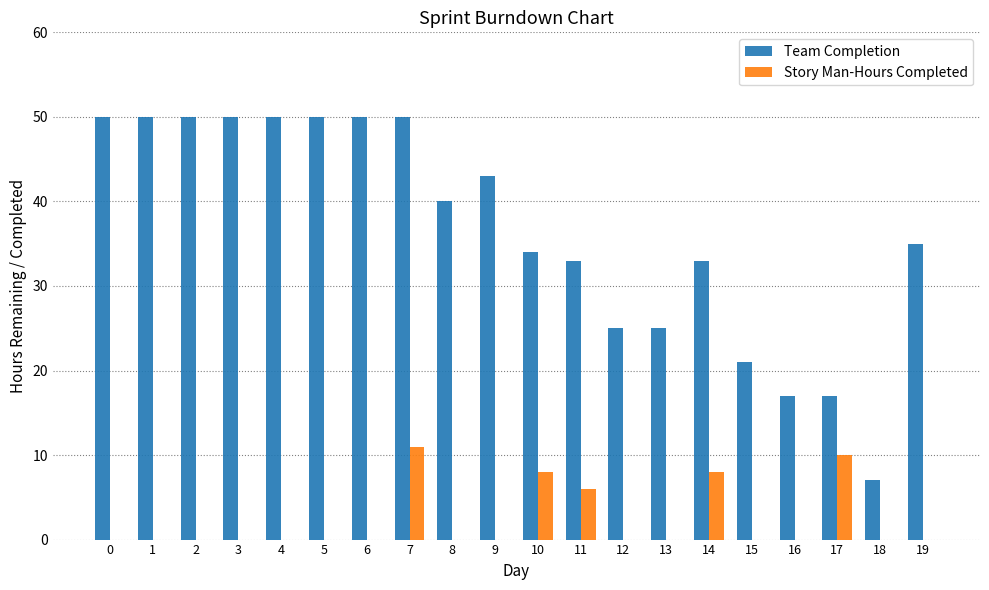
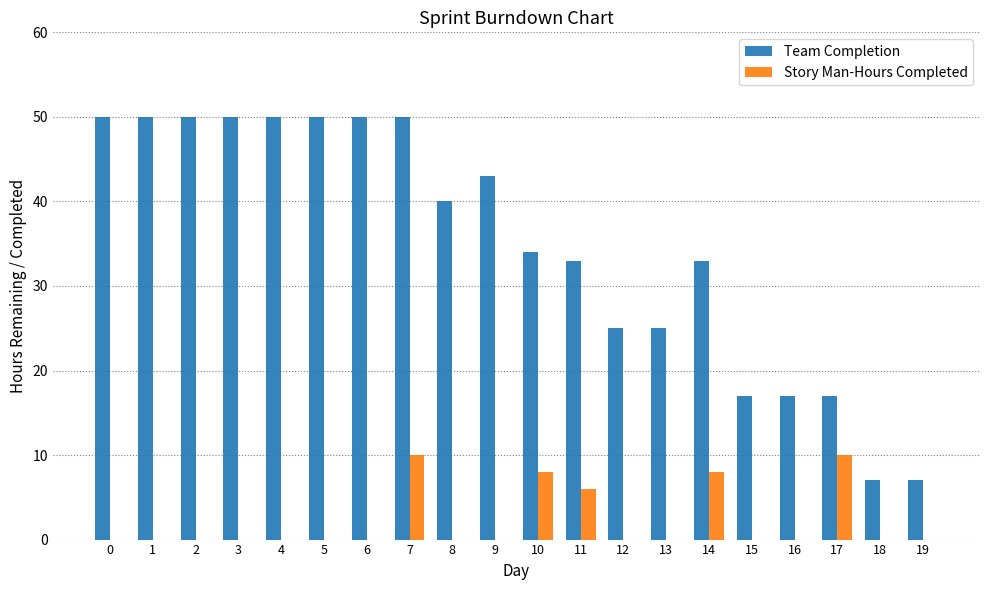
Story Man-Hours Completed, 7: 11 -> 10
Team Completion, 15: 21 -> 17
Team Completion, 19: 35 -> 7
